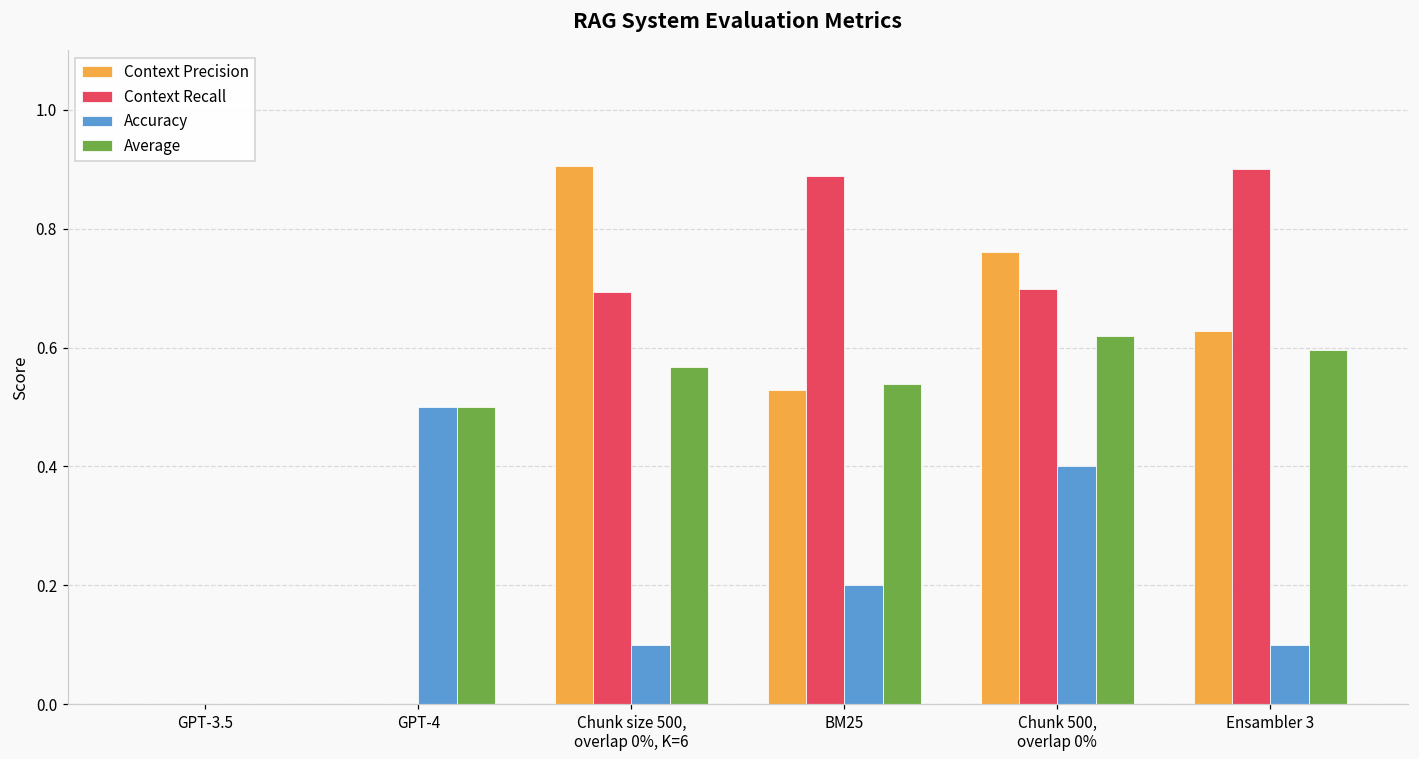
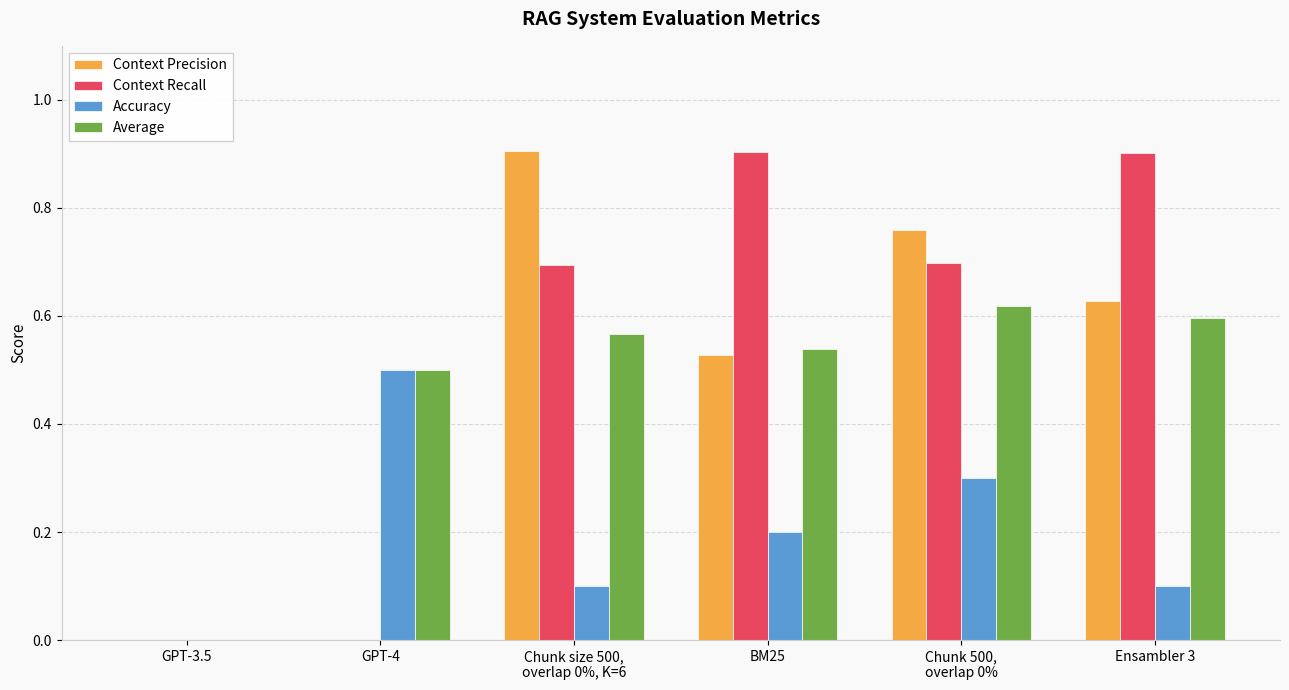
Context Recall, BM25: 0.89 -> 0.90
Accuracy, Chunk 500, overlap 0%: 0.4 -> 0.3
